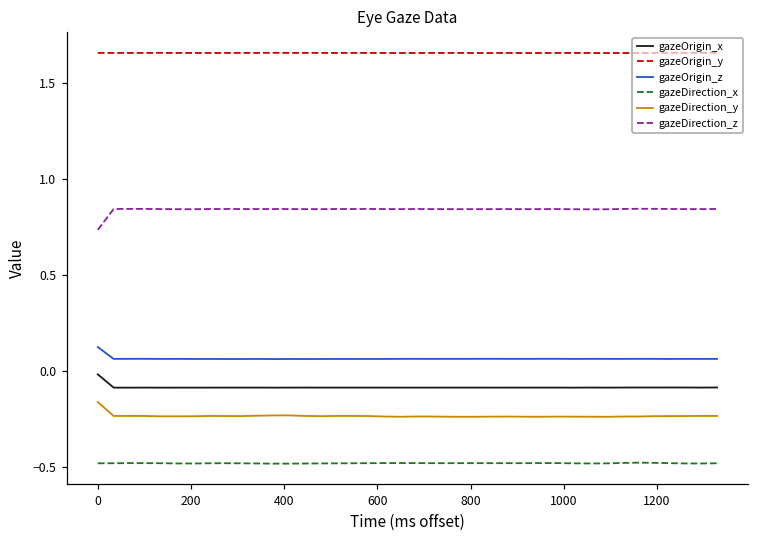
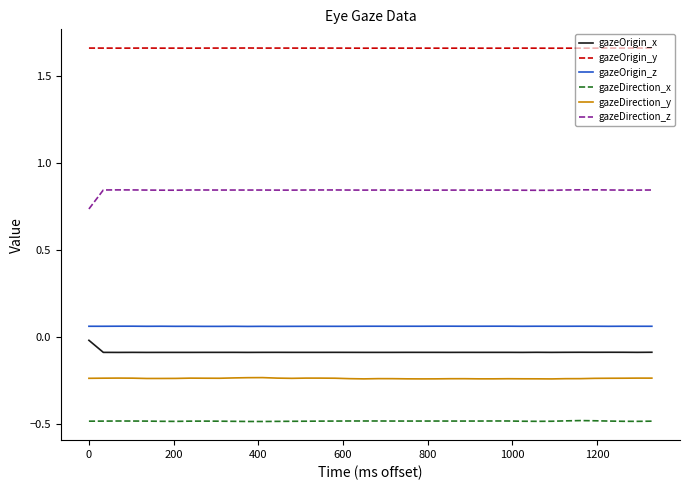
gazeOrigin_z, 0: 0.12 -> 0.06
gazeDirection_y, 0: -0.16 -> -0.24
